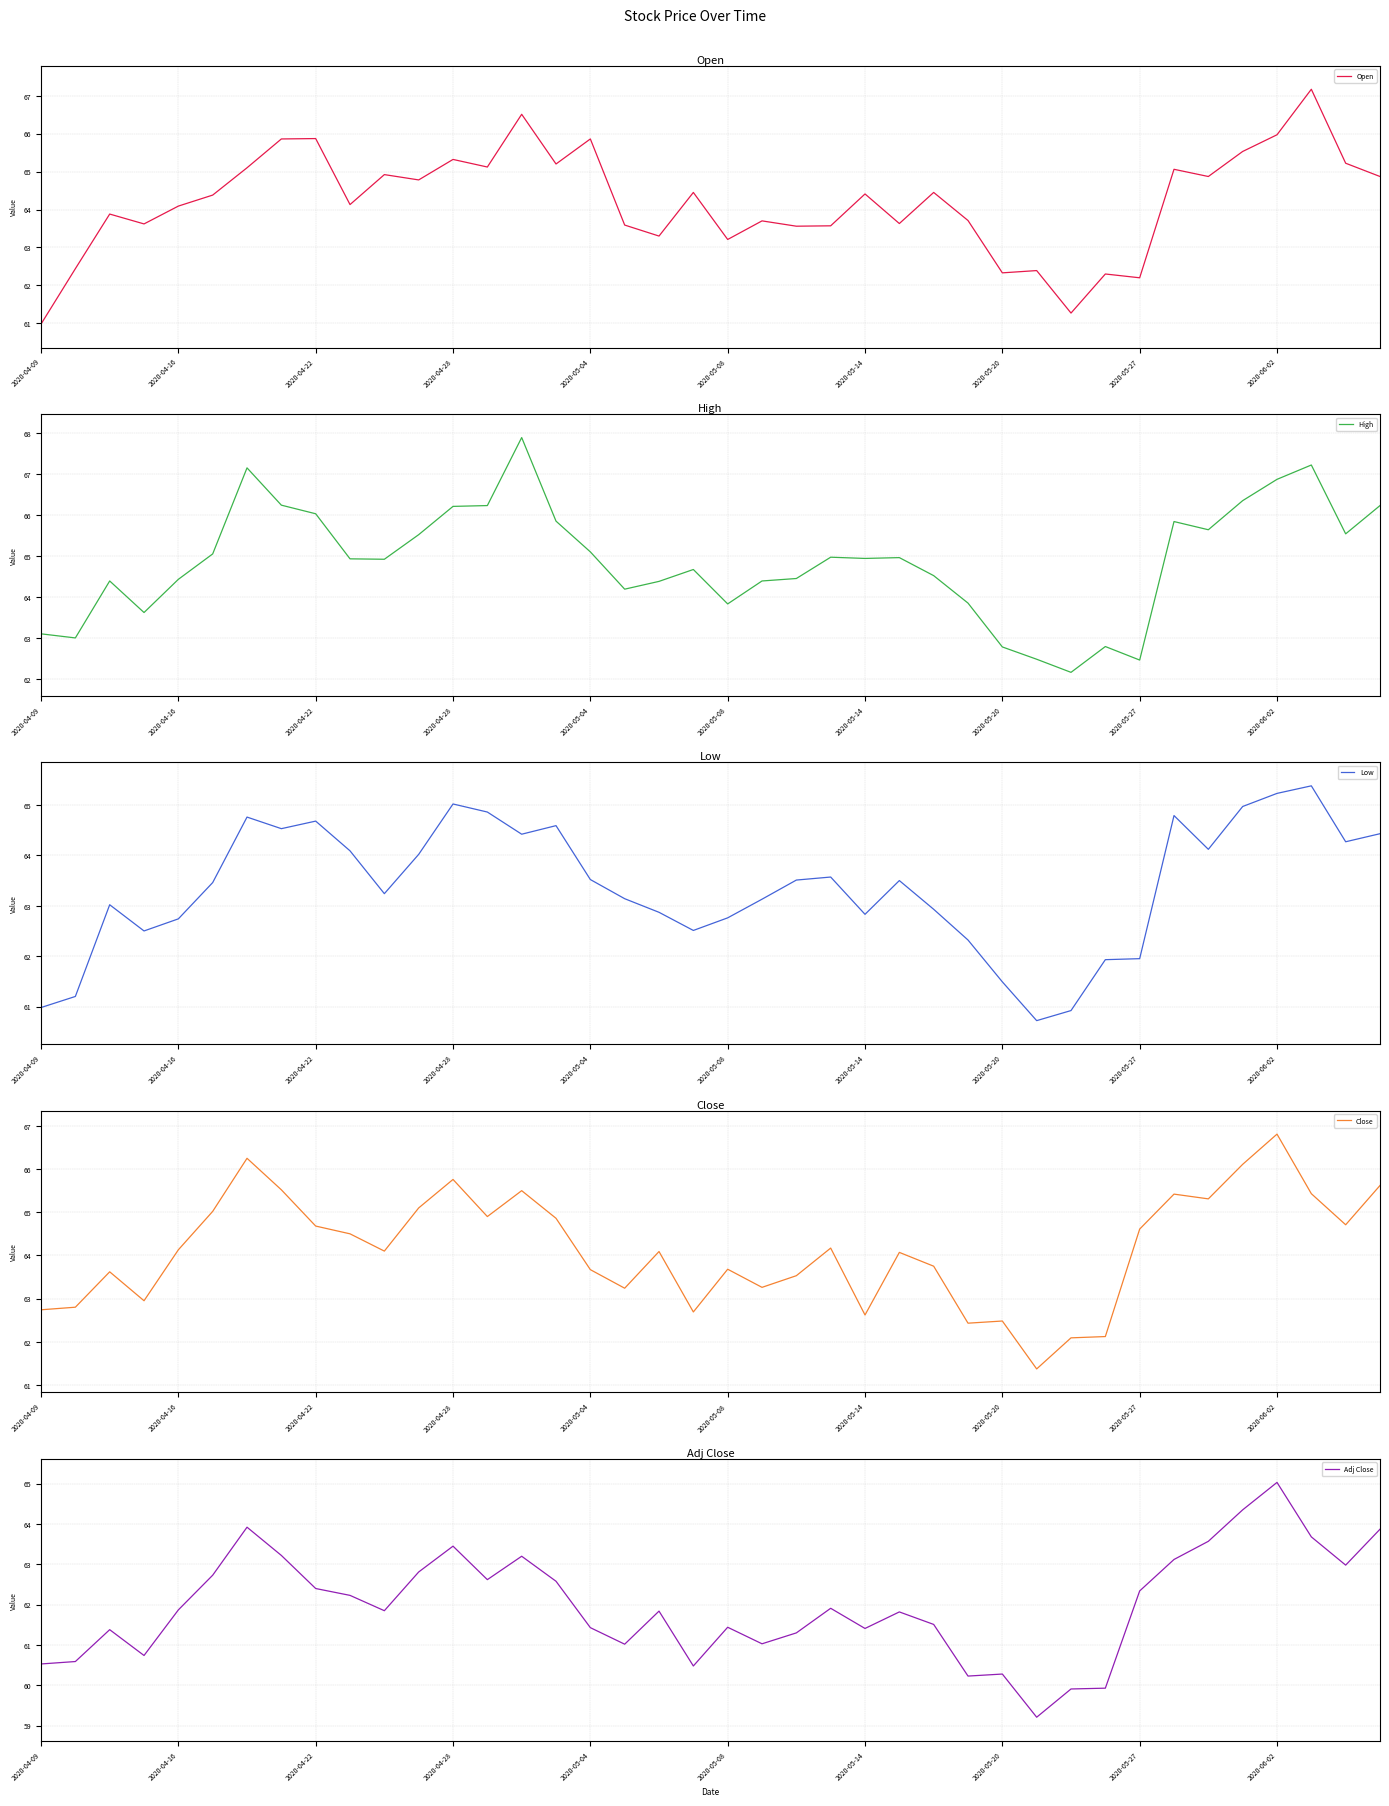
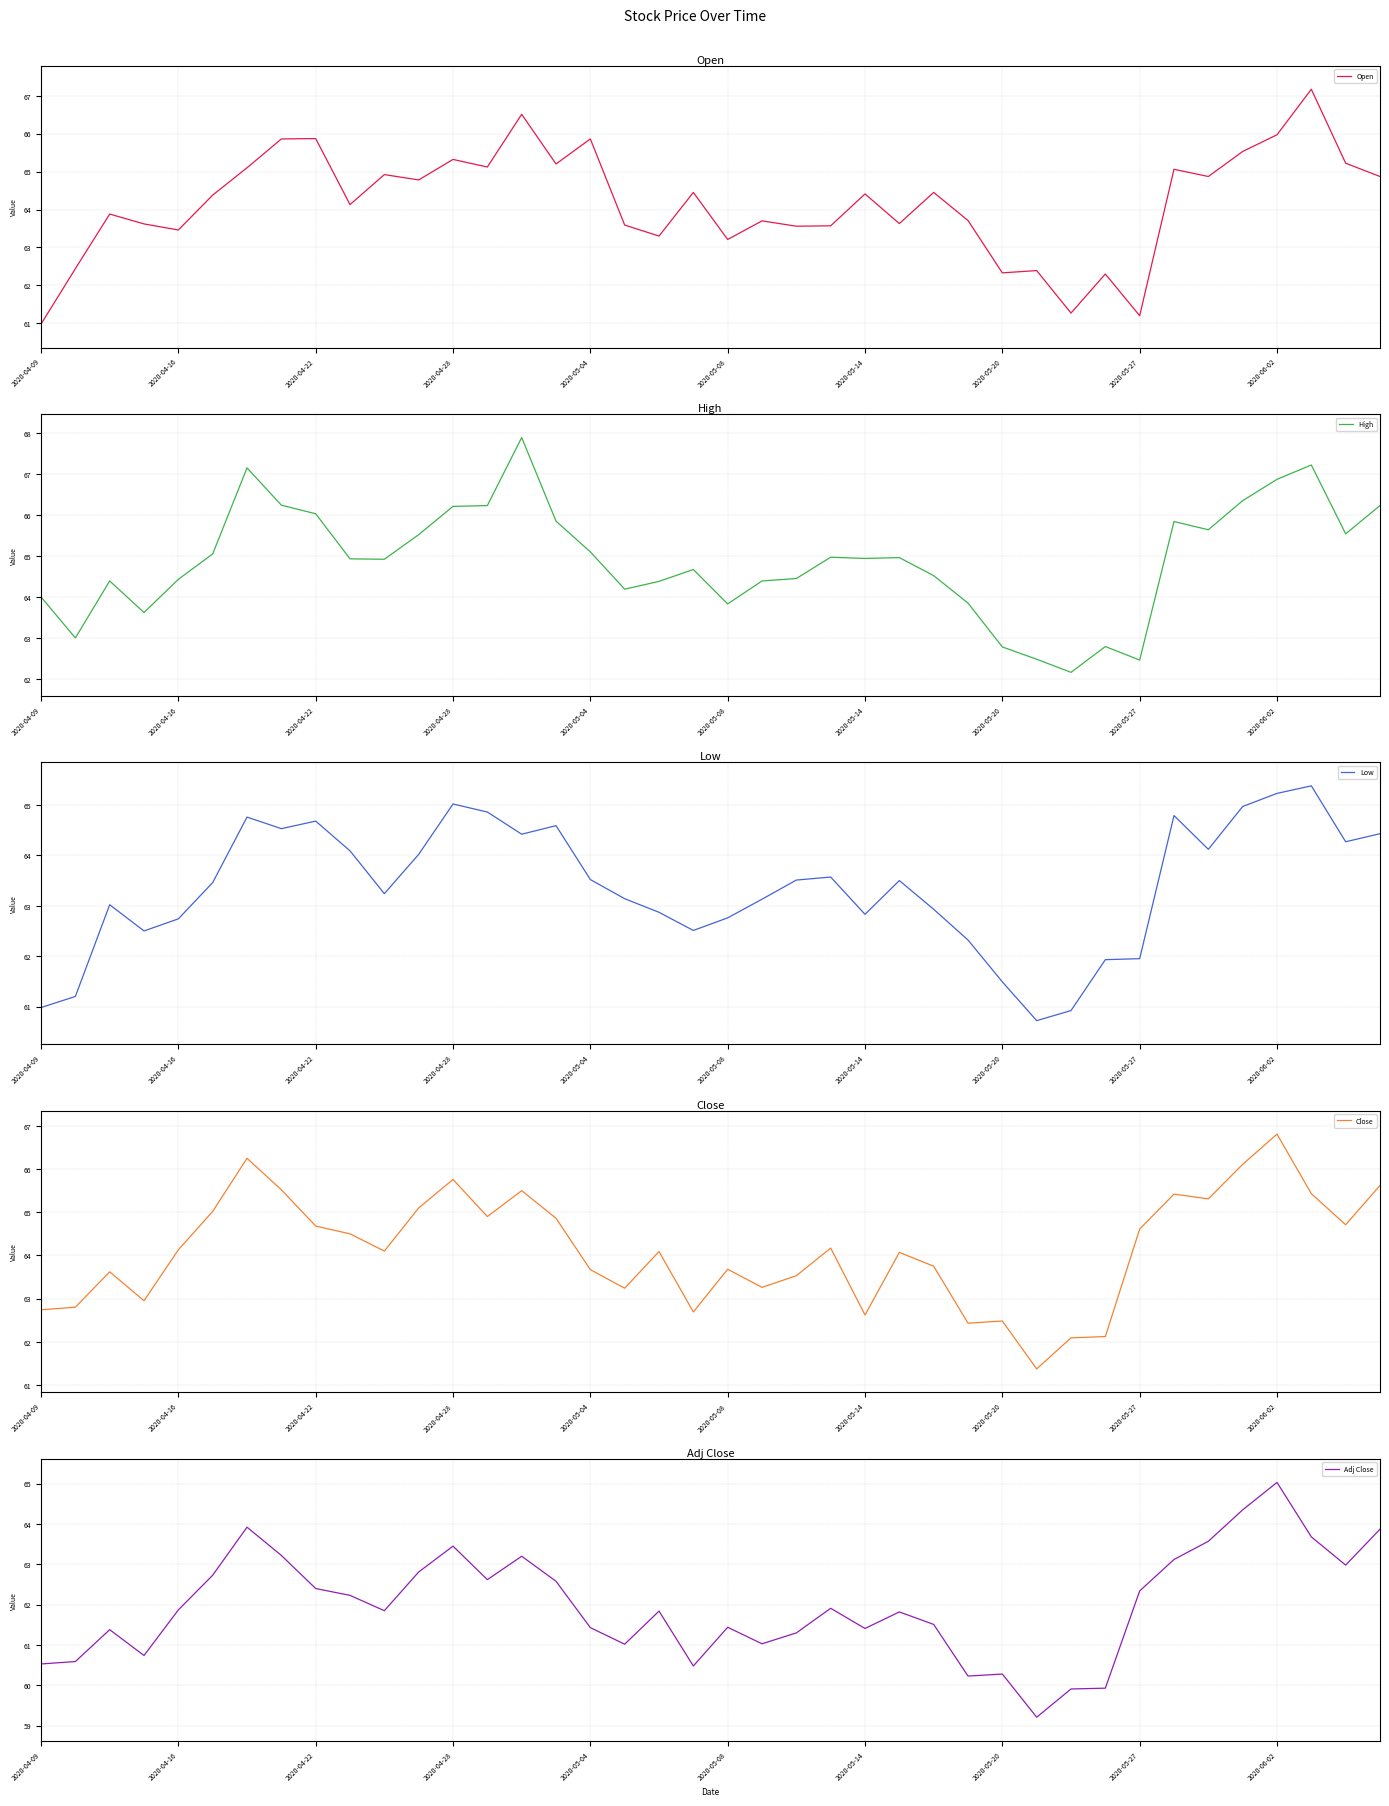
Open, 2020-04-16: 64.1 -> 63.5
Open, 2020-05-27: 62.2 -> 61.2
High, 2020-04-09: 63.1 -> 64.0
